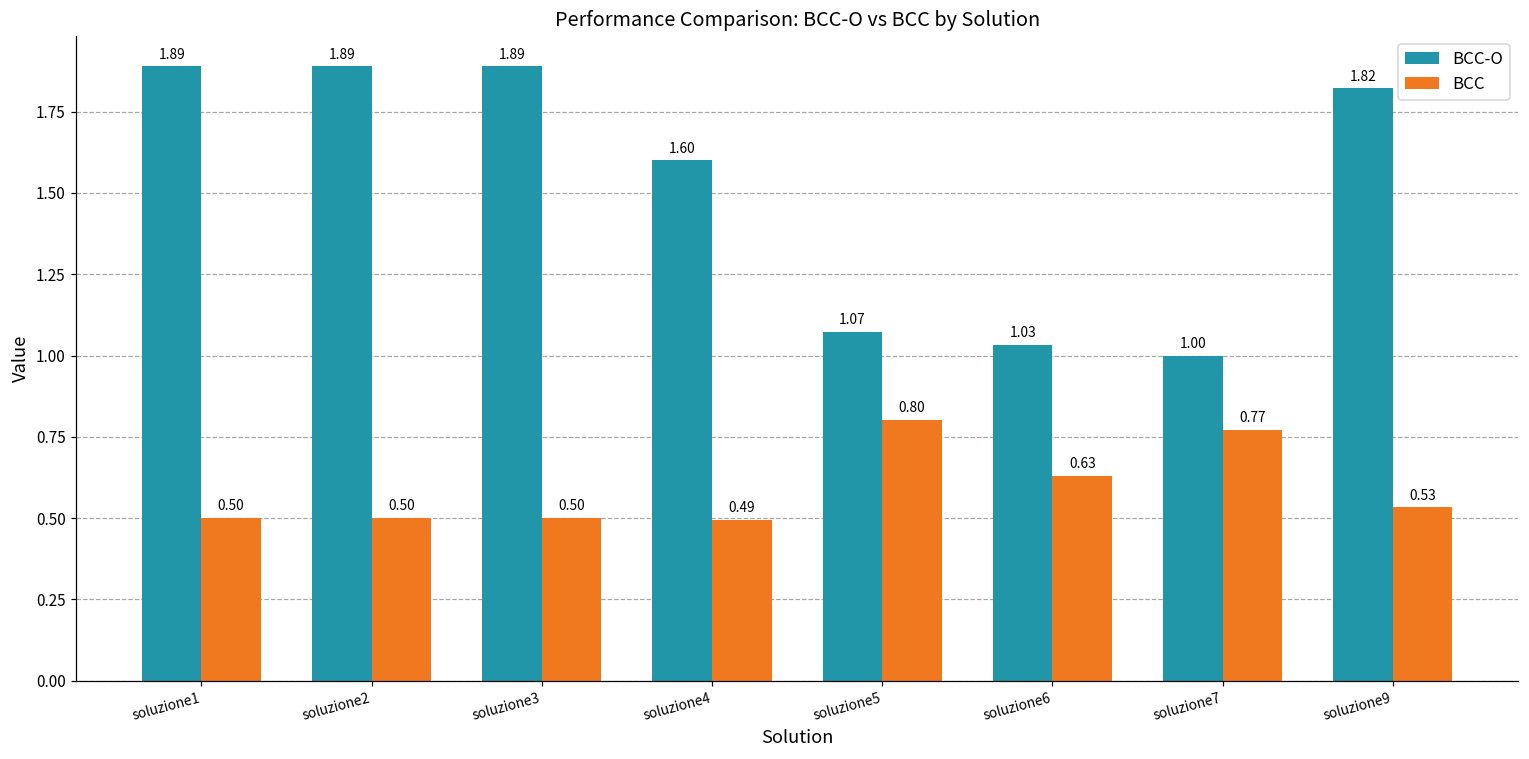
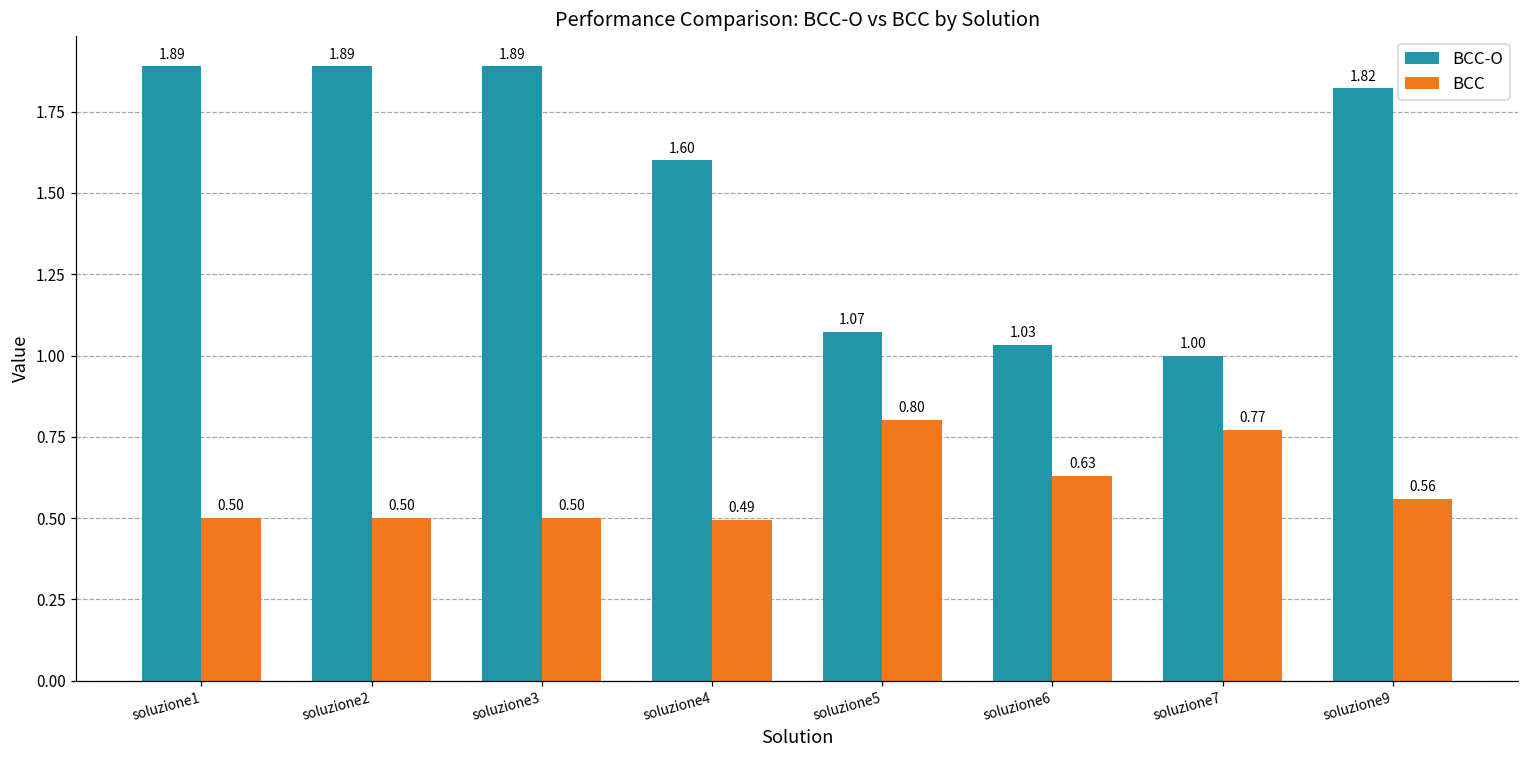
BCC, soluzione9: 0.53 -> 0.56
